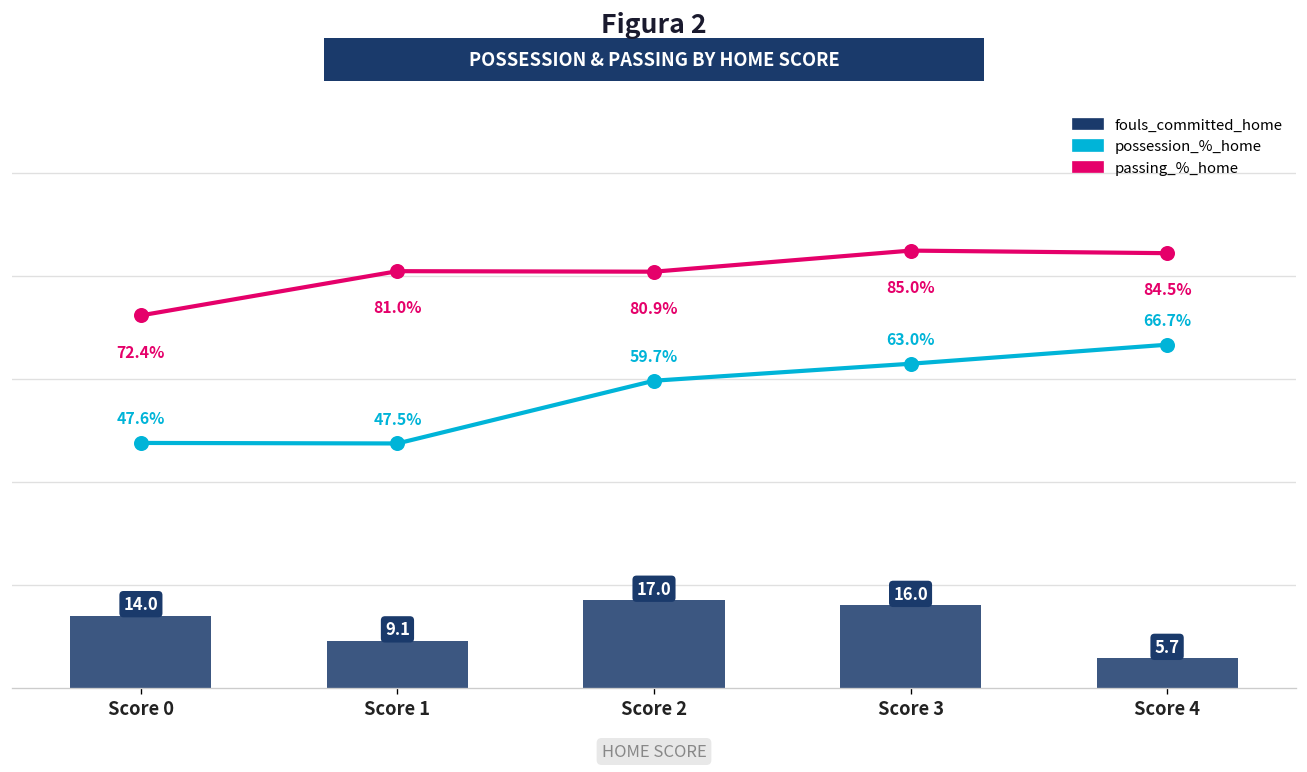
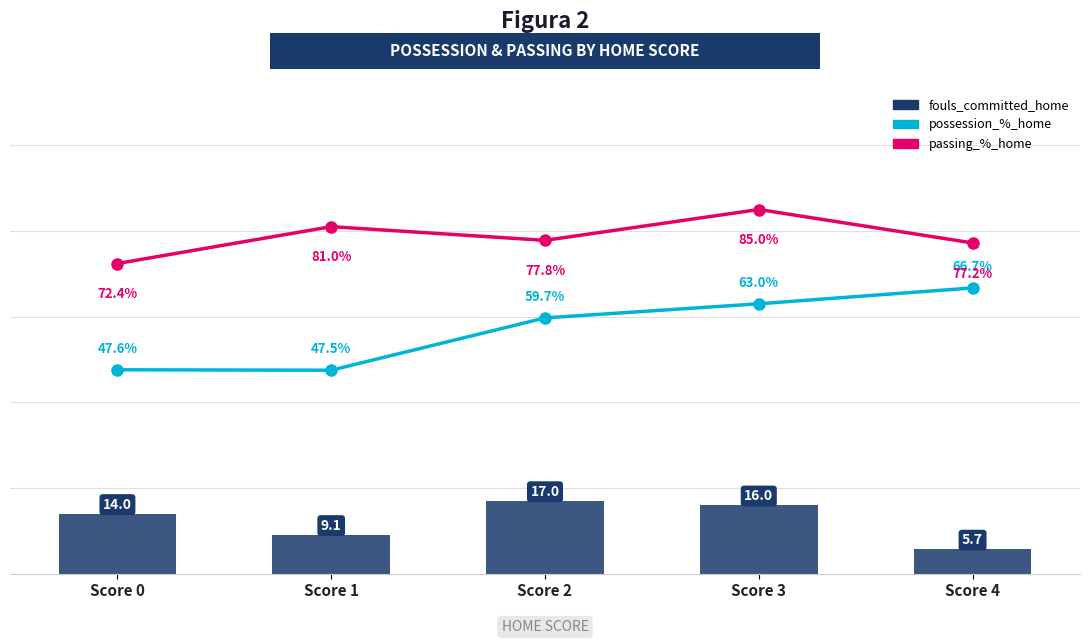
passing_%_home, Score 2: 80.9% -> 77.8%
passing_%_home, Score 4: 84.5% -> 77.2%
